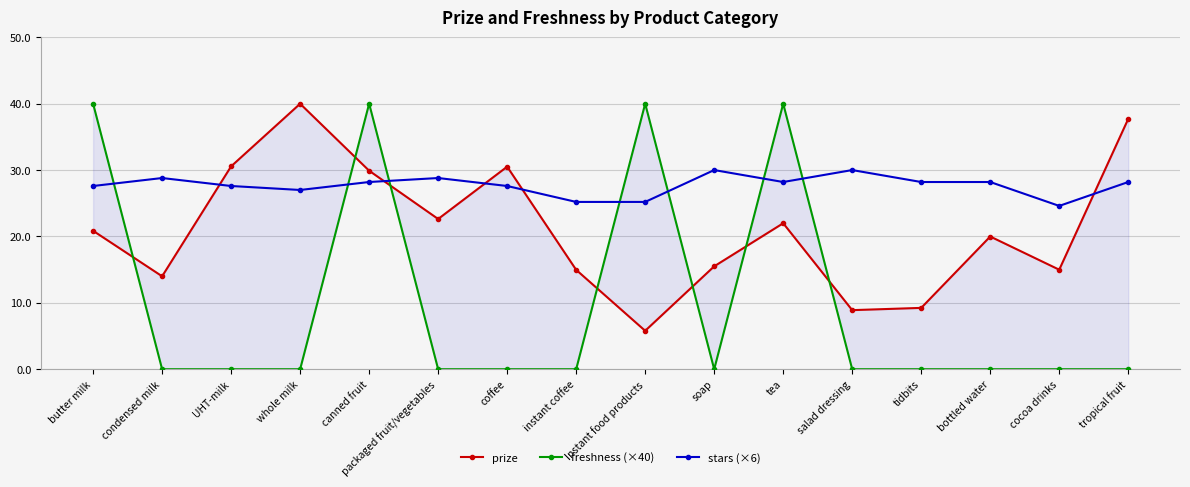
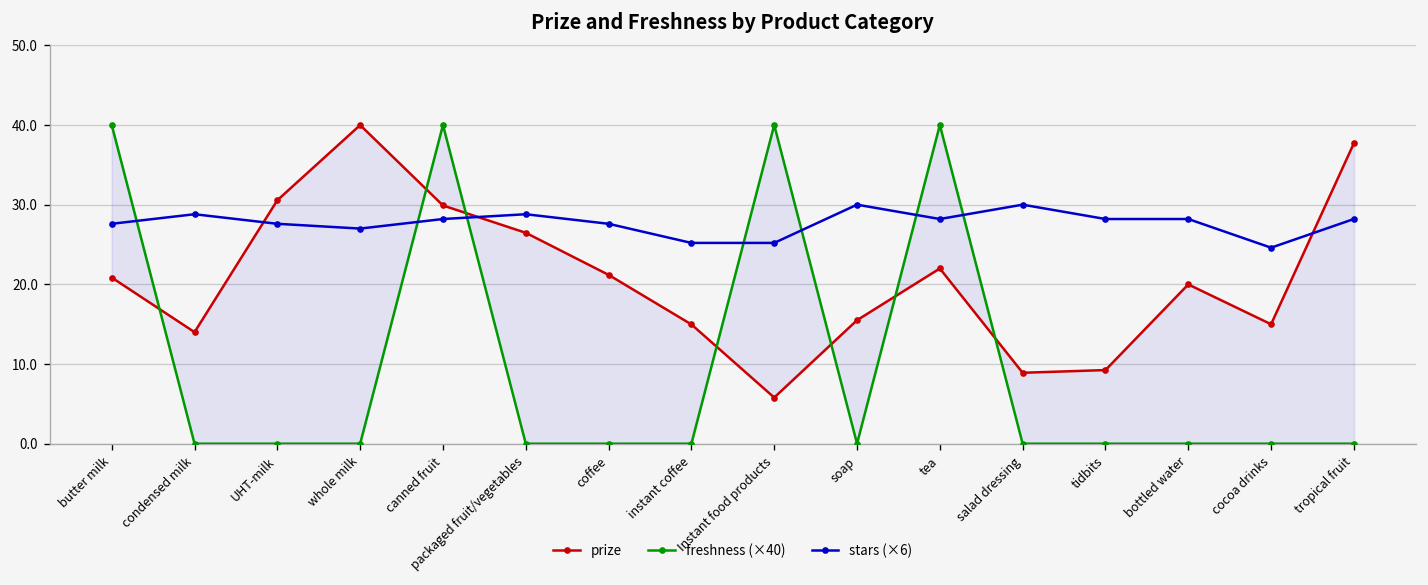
prize, packaged fruit/vegetables: 23 -> 26
prize, coffee: 31 -> 21
